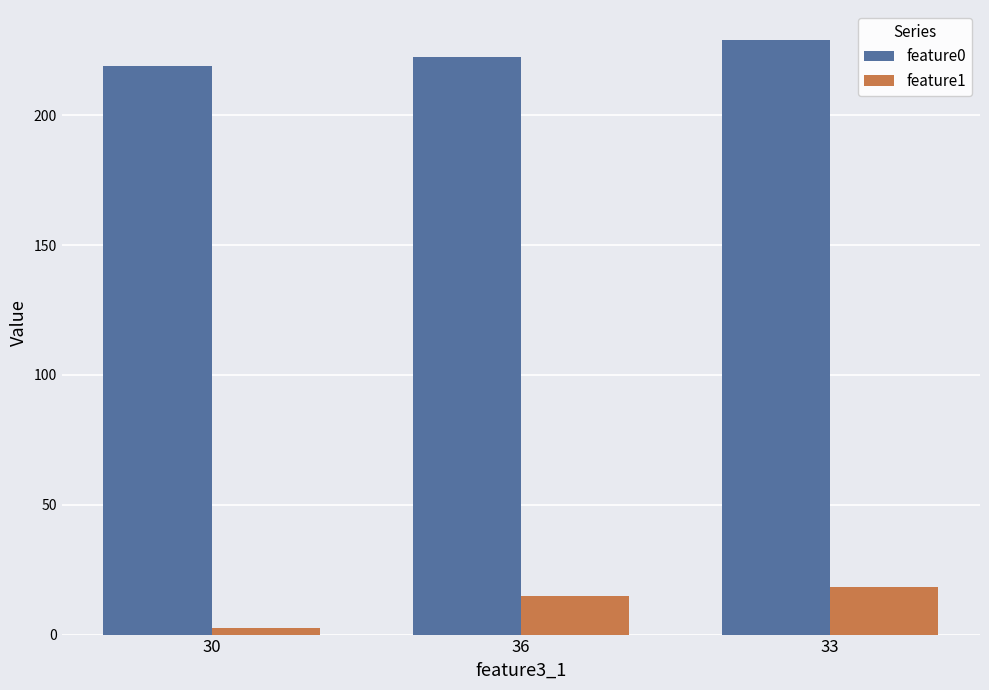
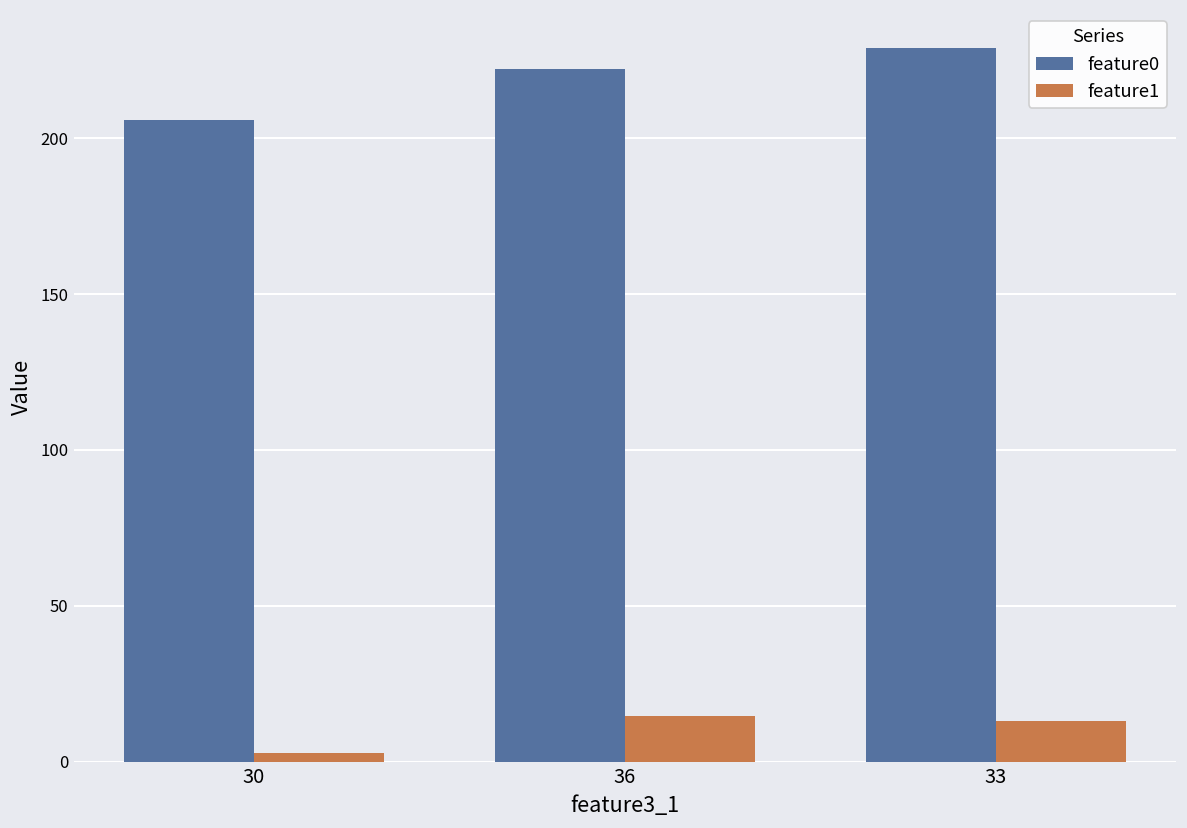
feature0, 30: 219 -> 206
feature1, 33: 19 -> 13
